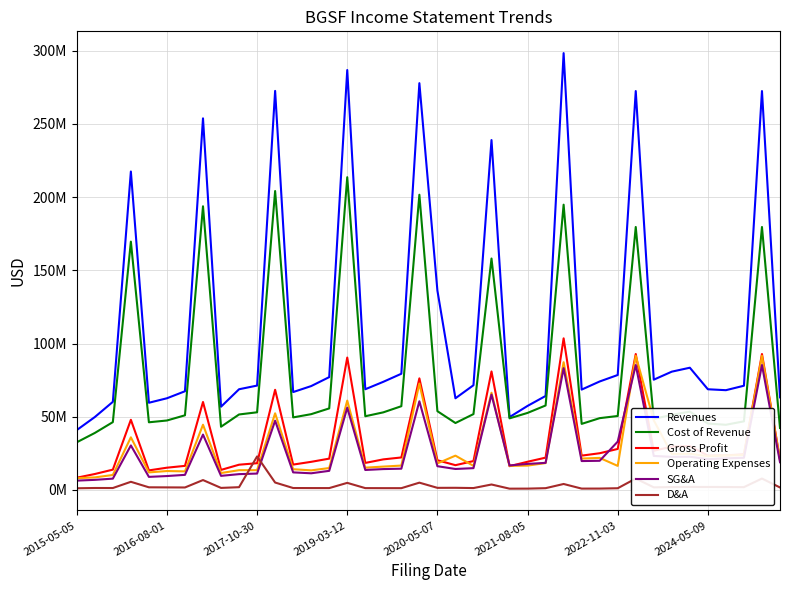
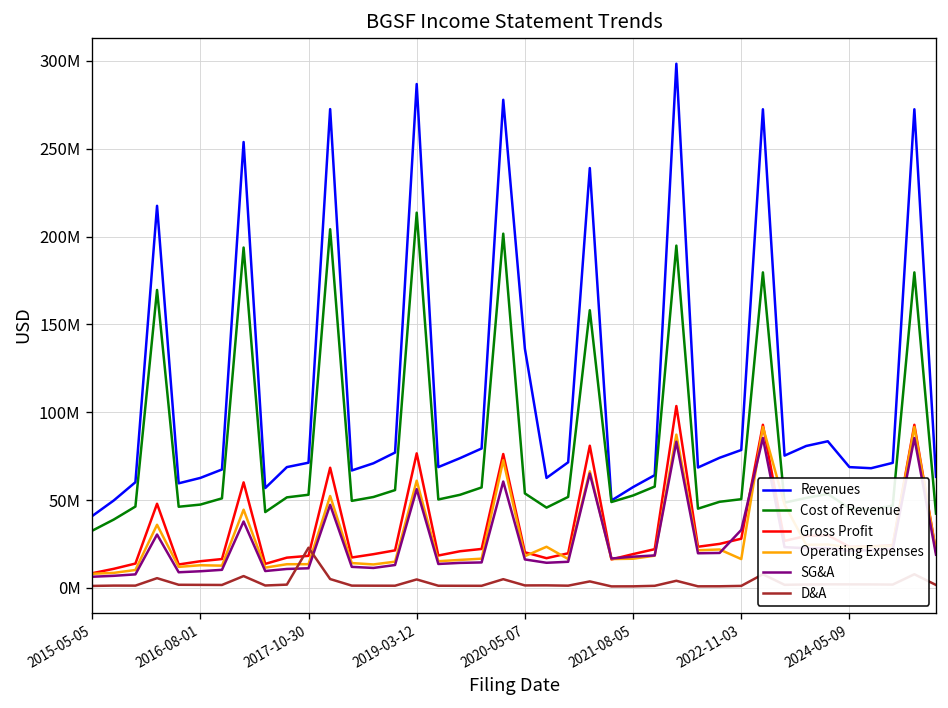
Gross Profit, 2019-03-12: 90000000 -> 77000000
